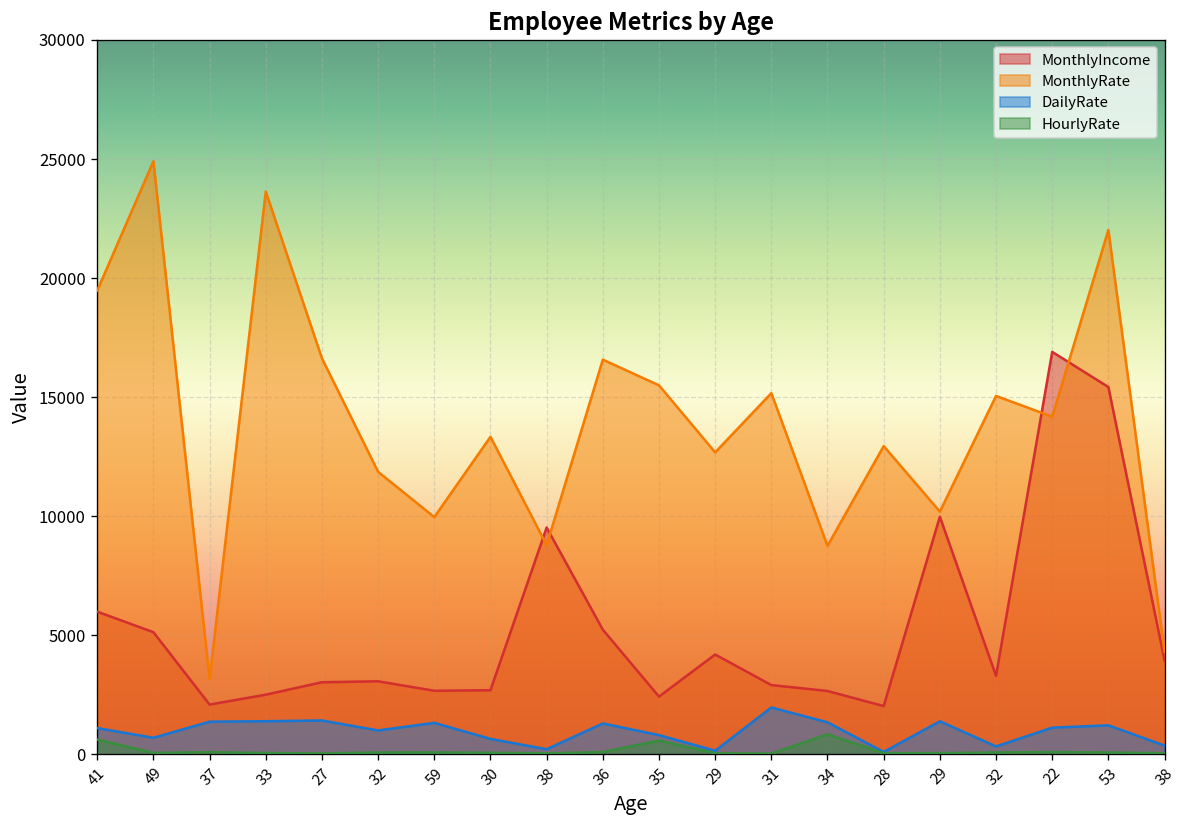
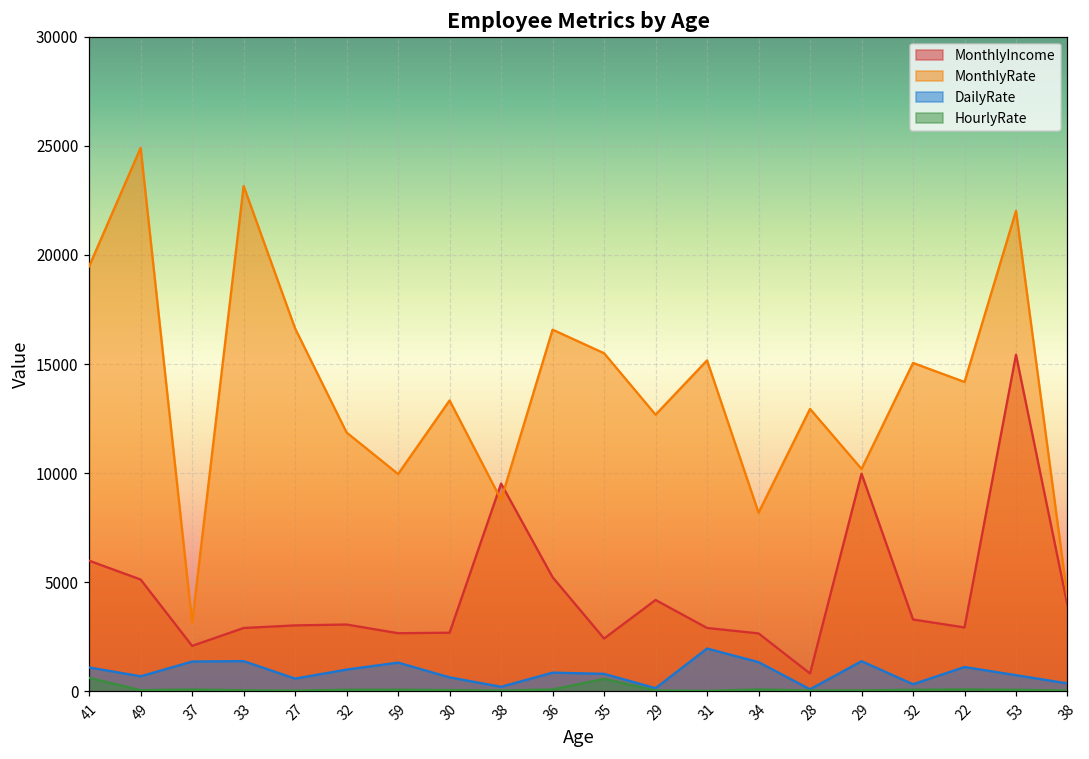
MonthlyIncome, 33: 2500 -> 2900
MonthlyRate, 33: 23600 -> 23200
DailyRate, 27: 1400 -> 600
DailyRate, 36: 1300 -> 900
MonthlyRate, 34: 8800 -> 8200
HourlyRate, 34: 800 -> 100
MonthlyIncome, 28: 2000 -> 800
MonthlyIncome, 22: 16900 -> 2900
DailyRate, 53: 1200 -> 700
